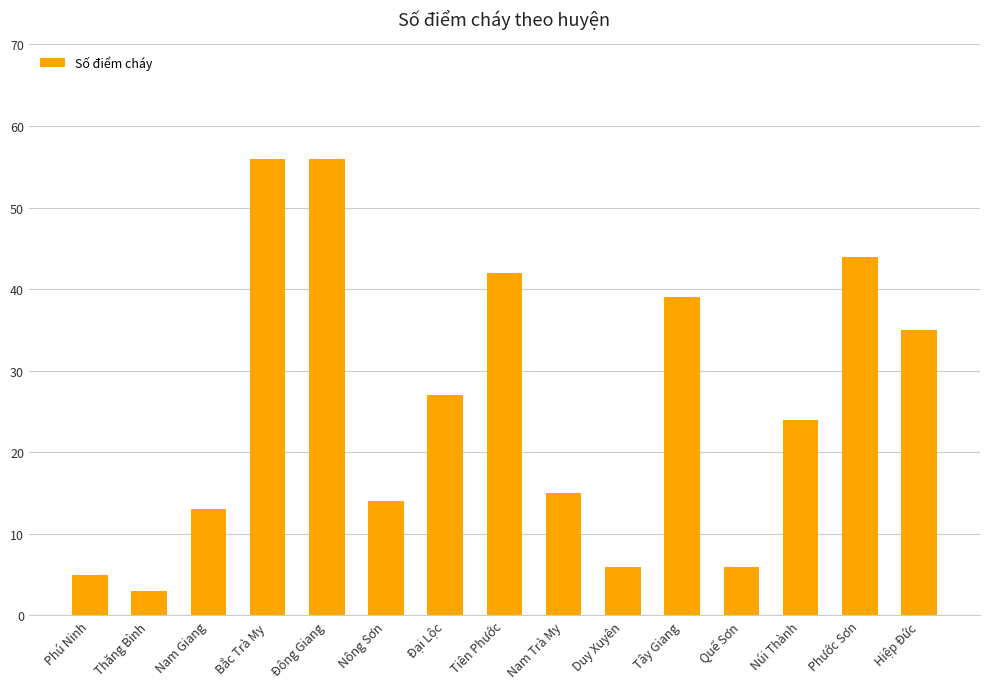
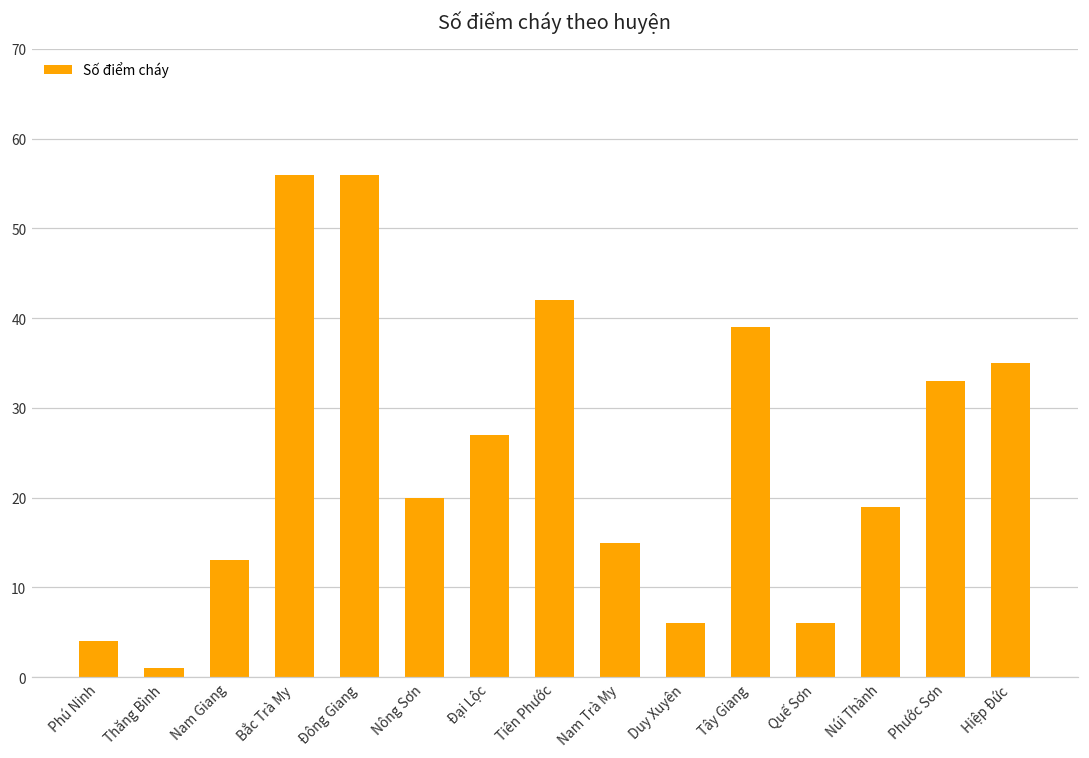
Phú Ninh: 5 -> 4
Thăng Bình: 3 -> 1
Nông Sơn: 14 -> 20
Núi Thành: 24 -> 19
Phước Sơn: 44 -> 33
